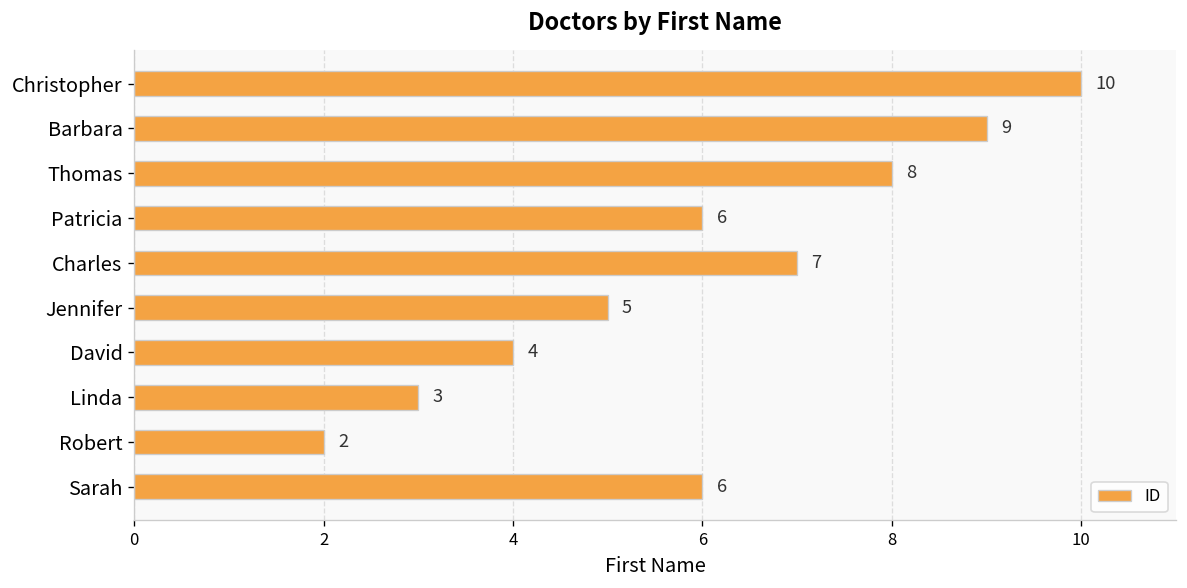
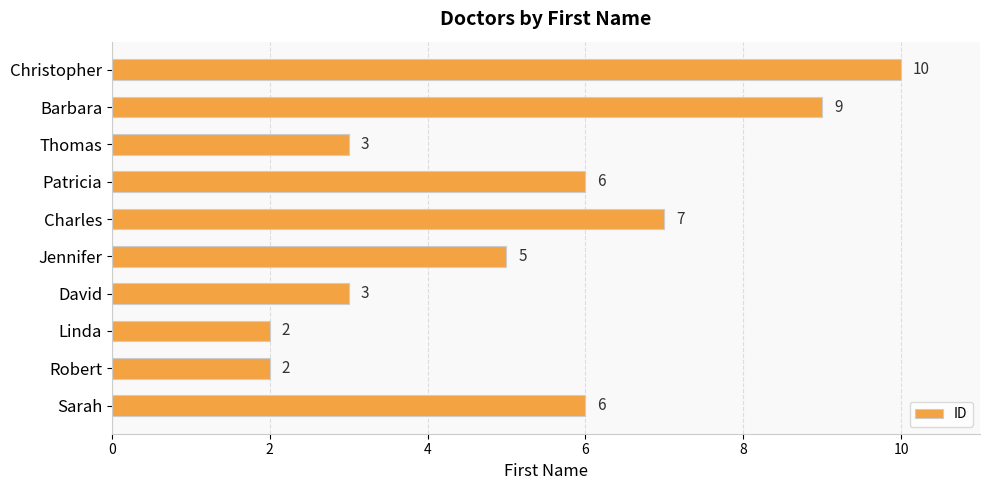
Thomas: 8 -> 3
David: 4 -> 3
Linda: 3 -> 2
